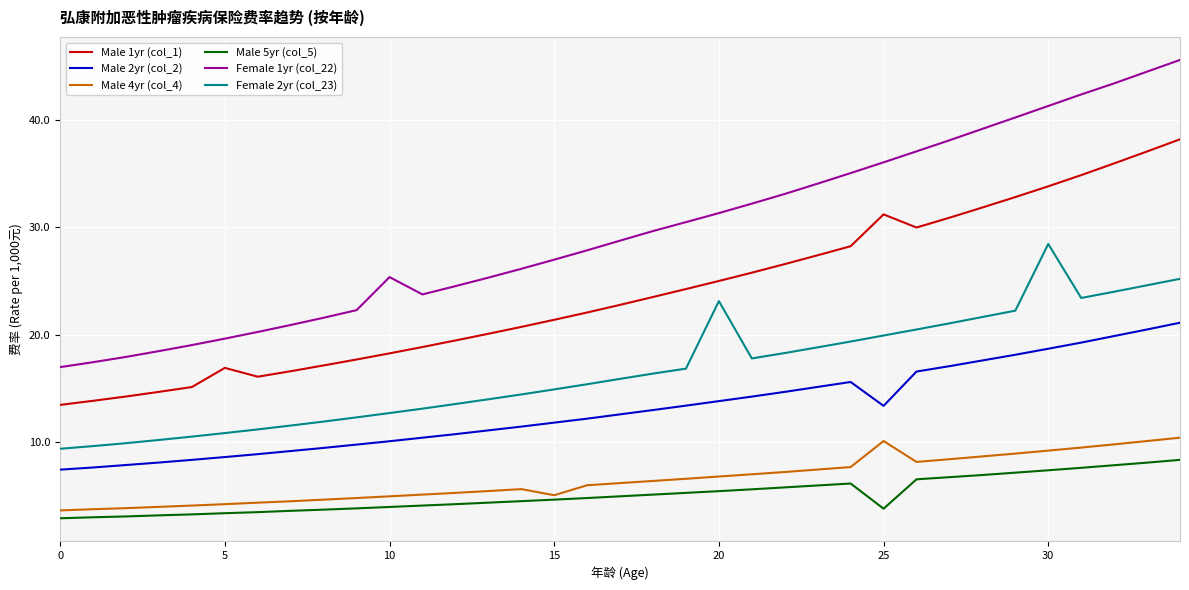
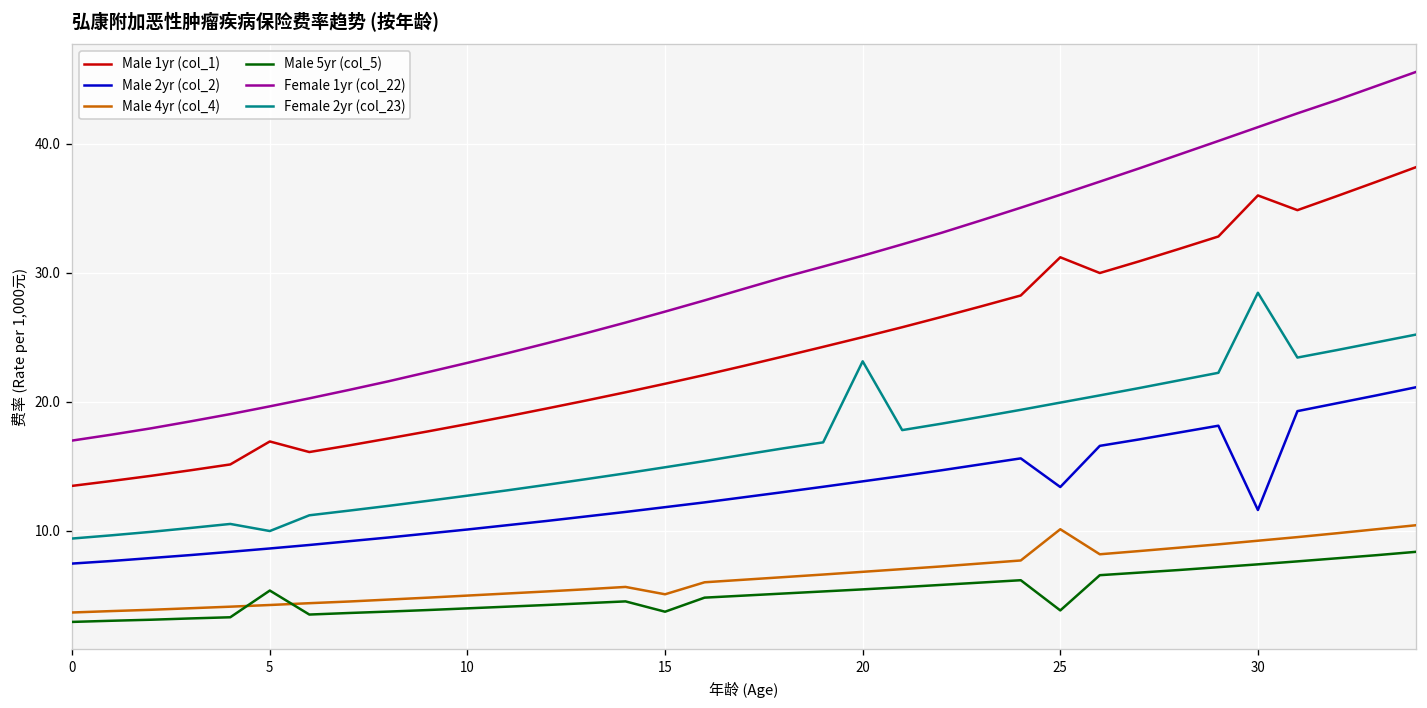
Male 5yr (col_5), 5: 3.4 -> 5.4
Female 2yr (col_23), 5: 10.9 -> 10.0
Female 1yr (col_22), 10: 25.4 -> 23.0
Male 5yr (col_5), 15: 4.7 -> 3.7
Male 1yr (col_1), 30: 33.8 -> 36.0
Male 2yr (col_2), 30: 18.7 -> 11.6
